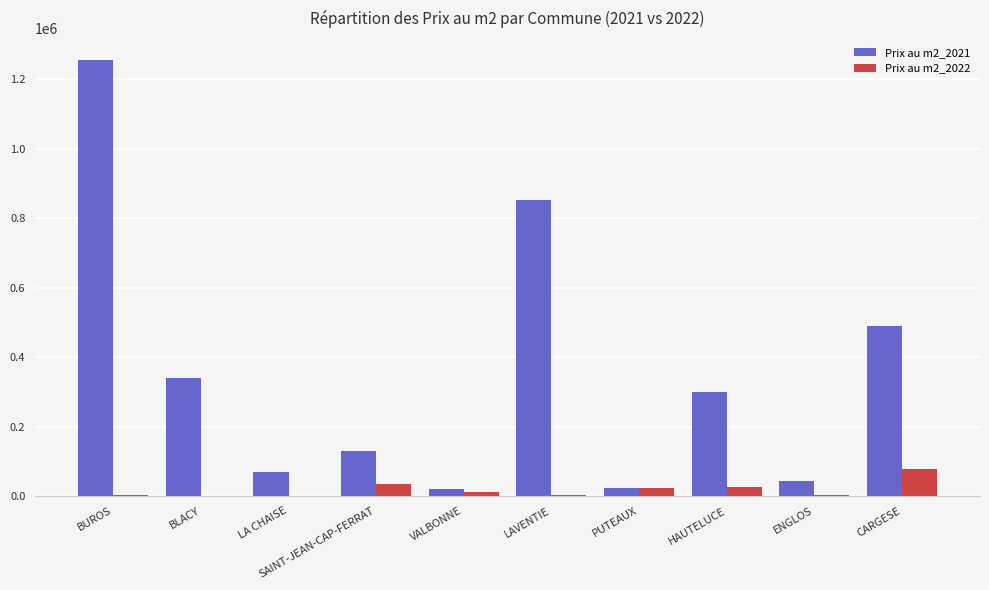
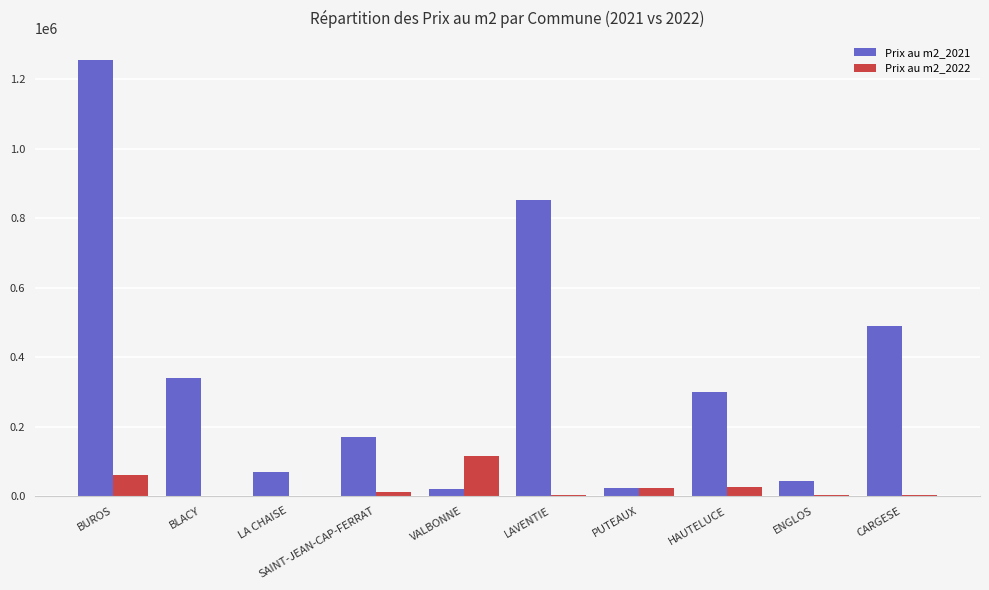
Prix au m2_2022, BUROS: 0 -> 60000
Prix au m2_2021, SAINT-JEAN-CAP-FERRAT: 130000 -> 170000
Prix au m2_2022, SAINT-JEAN-CAP-FERRAT: 40000 -> 10000
Prix au m2_2022, VALBONNE: 10000 -> 110000
Prix au m2_2022, CARGESE: 80000 -> 0
